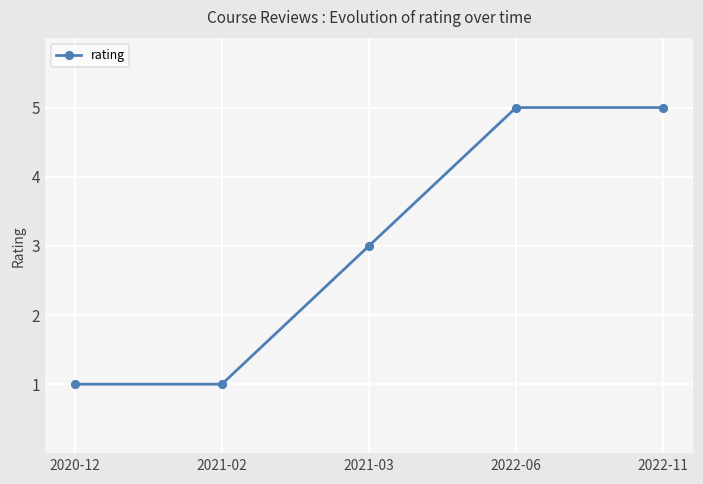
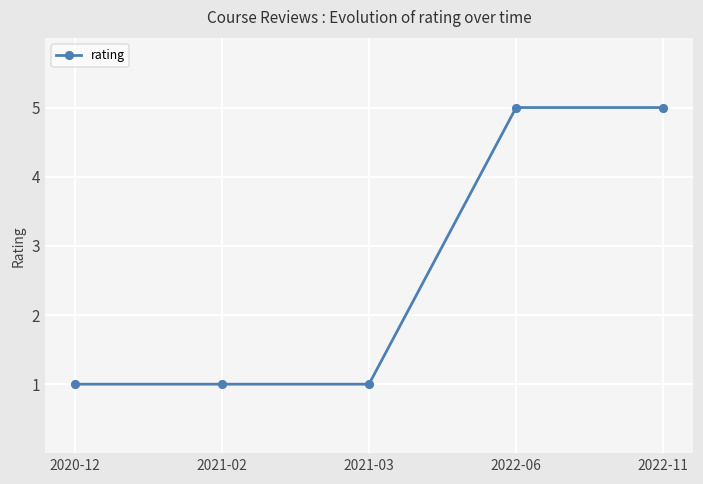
2021-03: 3 -> 1
